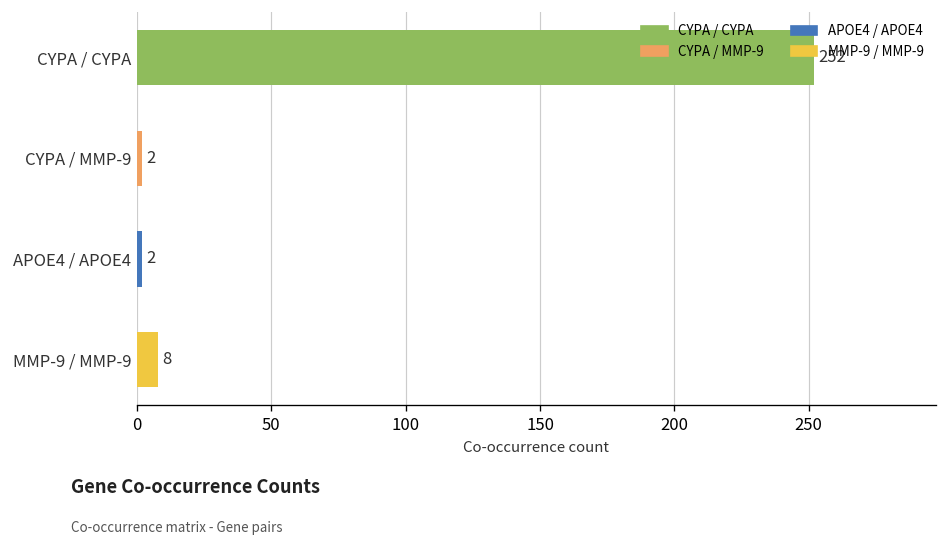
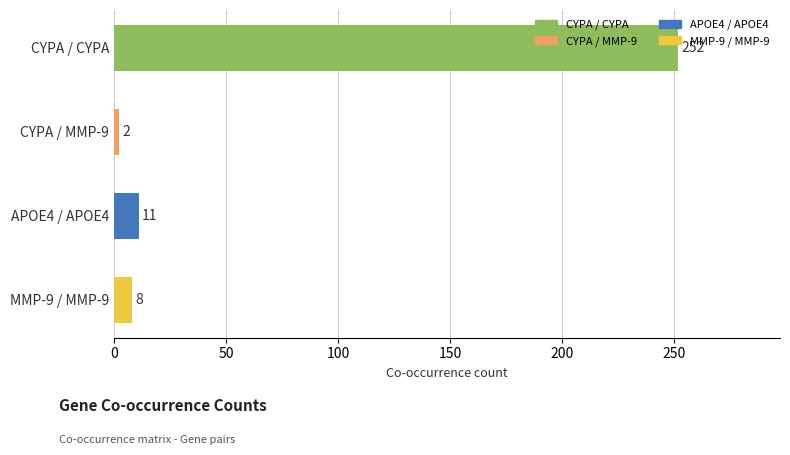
APOE4 / APOE4: 2 -> 11
